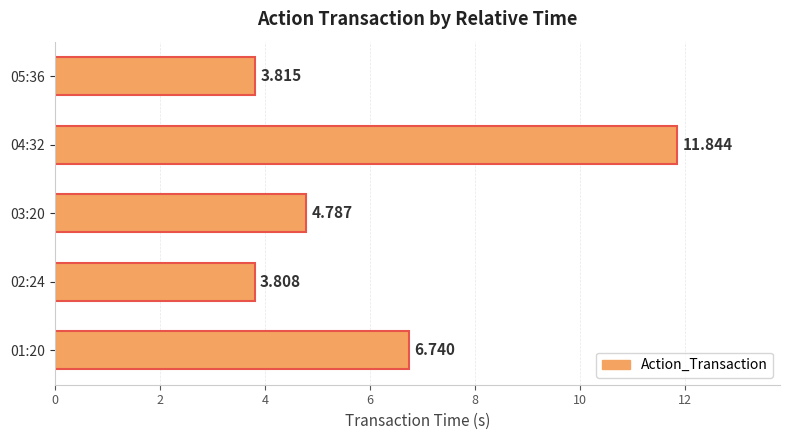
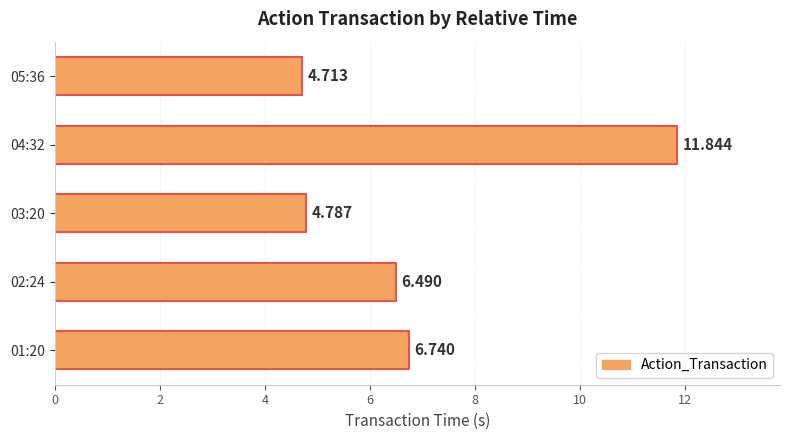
05:36: 3.815 -> 4.713
02:24: 3.808 -> 6.490
